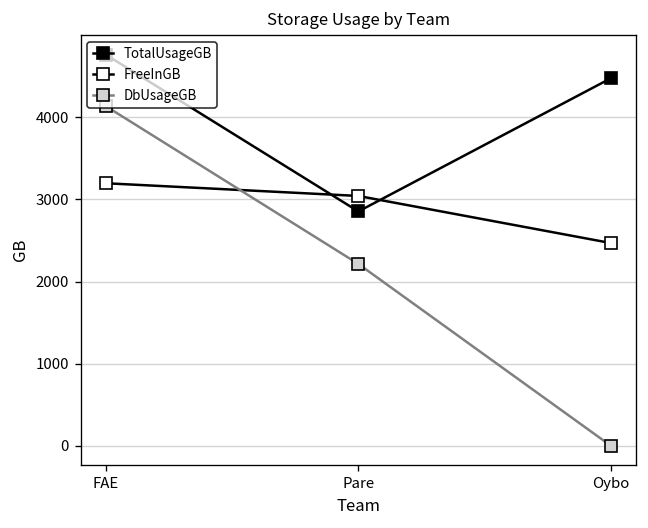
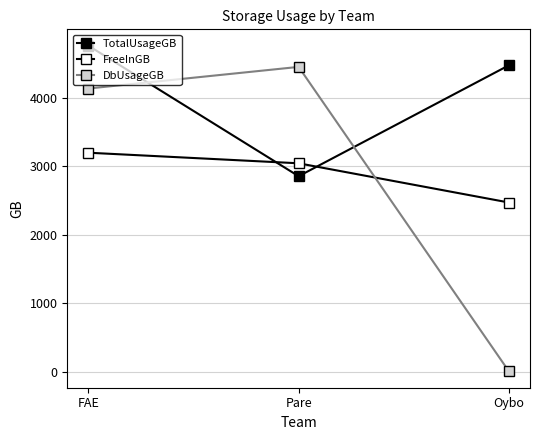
DbUsageGB, Pare: 2200 -> 4400
